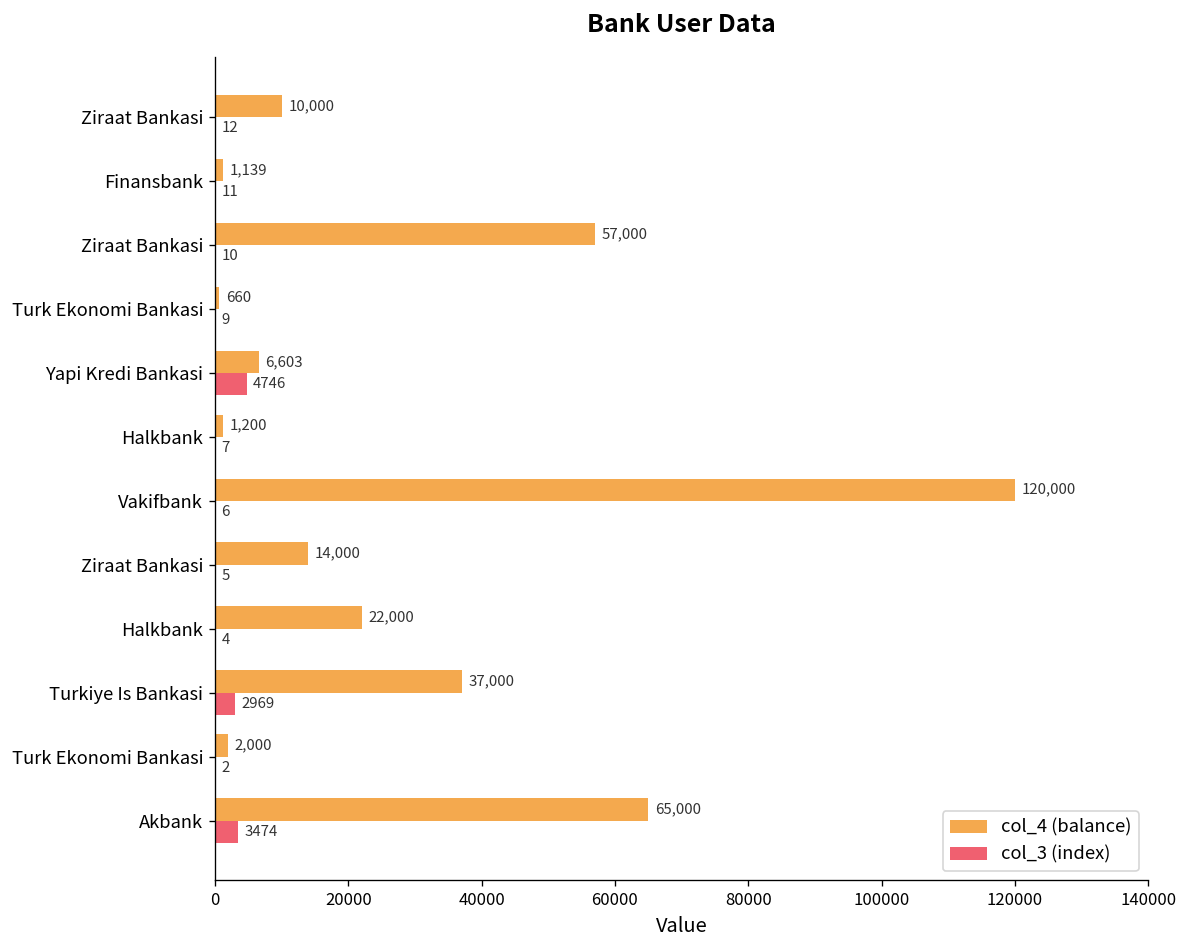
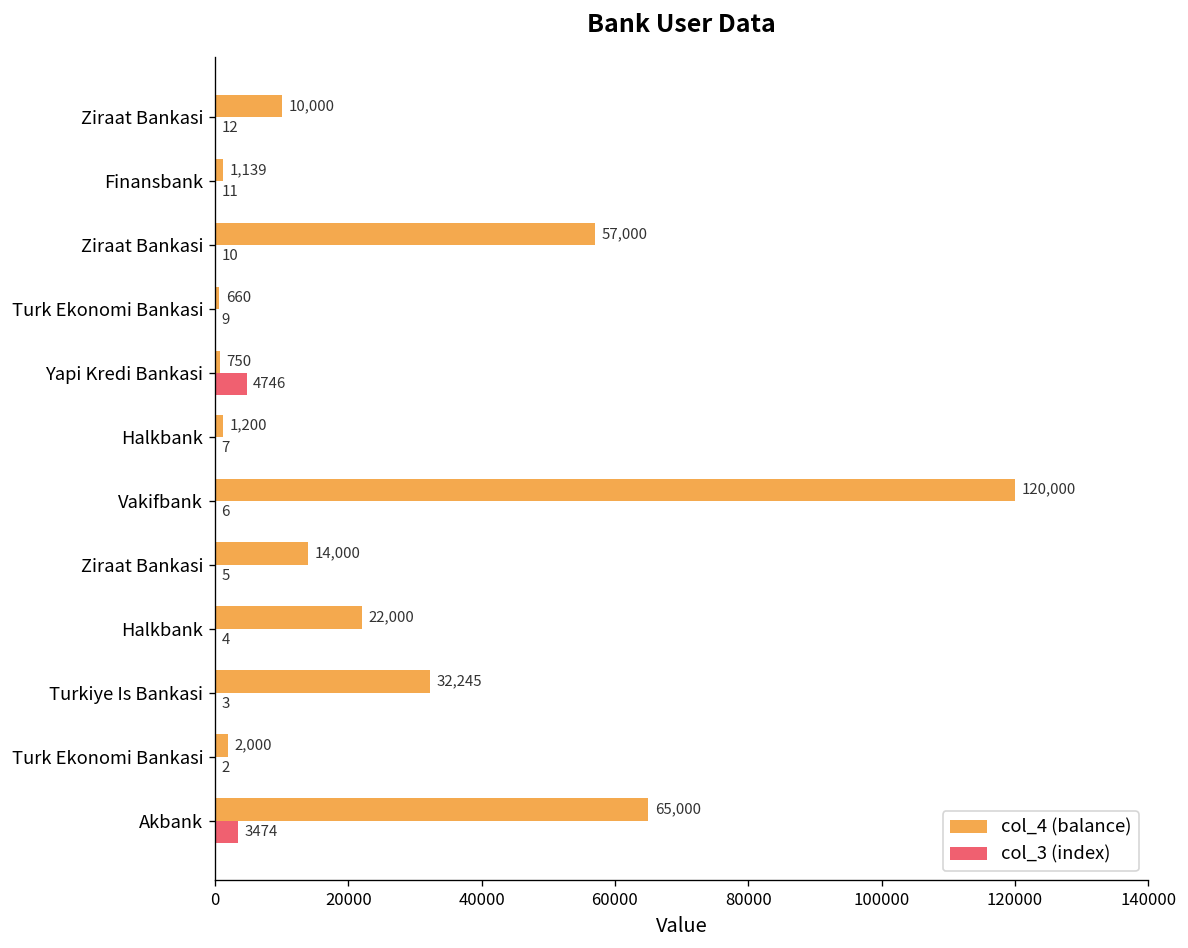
col_4 (balance), Yapi Kredi Bankasi: 6,603 -> 750
col_4 (balance), Turkiye Is Bankasi: 37,000 -> 32,245
col_3 (index), Turkiye Is Bankasi: 2969 -> 3
